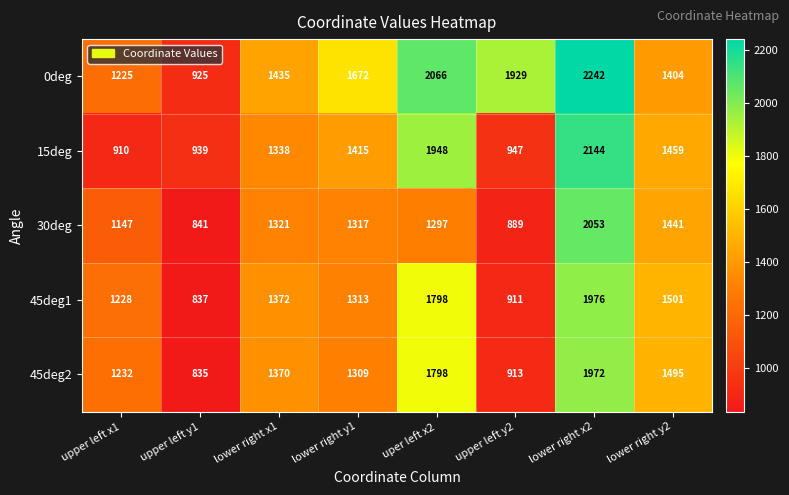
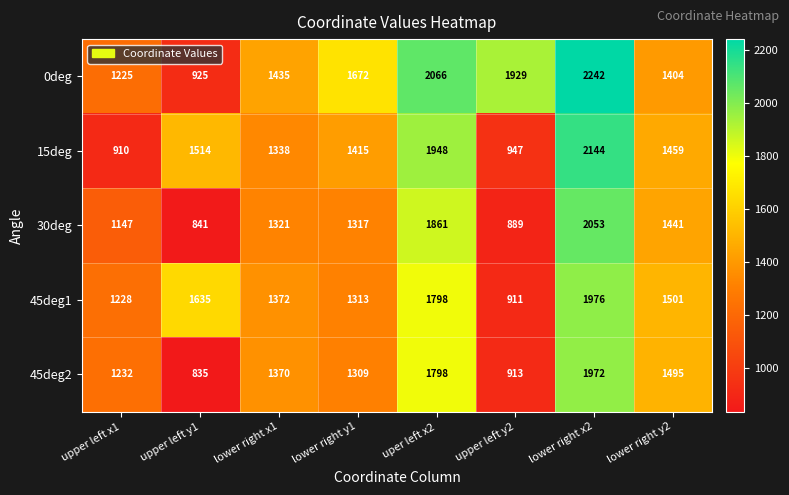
15deg, upper left y1: 939 -> 1514
30deg, uper left x2: 1297 -> 1861
45deg1, upper left y1: 837 -> 1635
